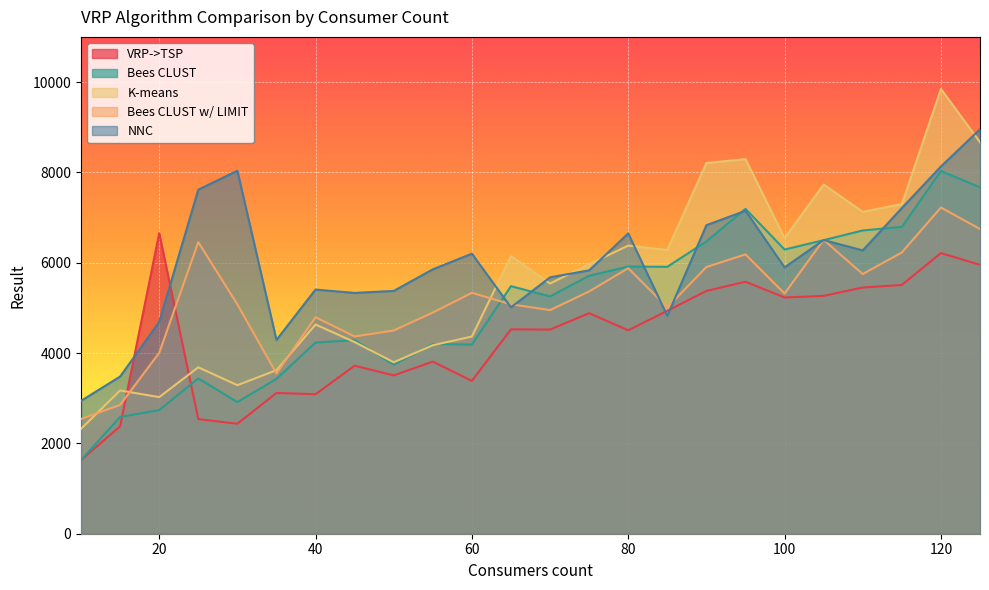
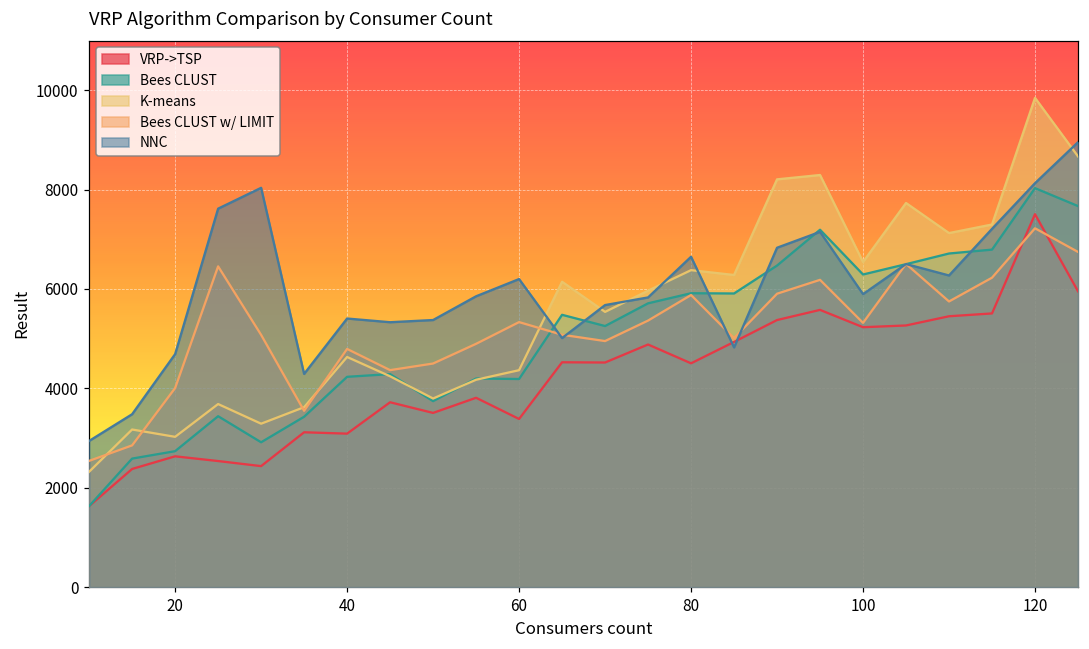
VRP->TSP, 20: 6700 -> 2600
VRP->TSP, 120: 6200 -> 7500
